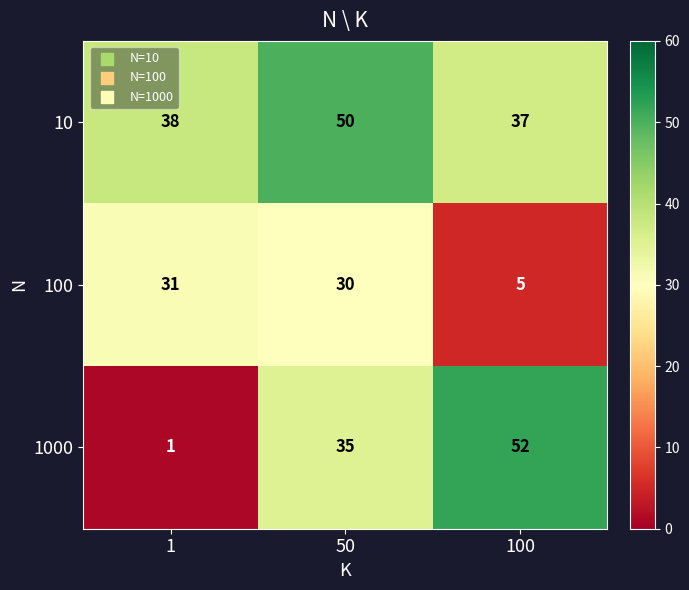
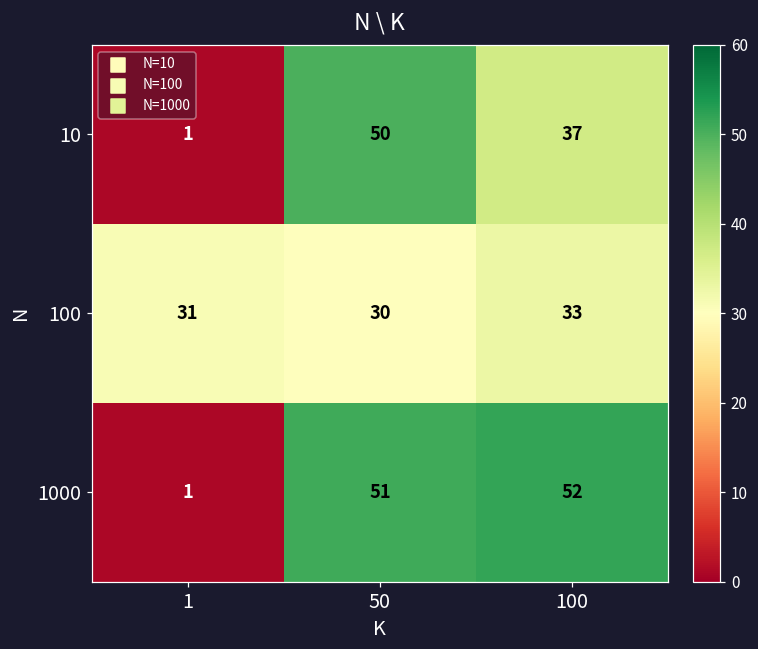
10, 1: 38 -> 1
100, 100: 5 -> 33
1000, 50: 35 -> 51
